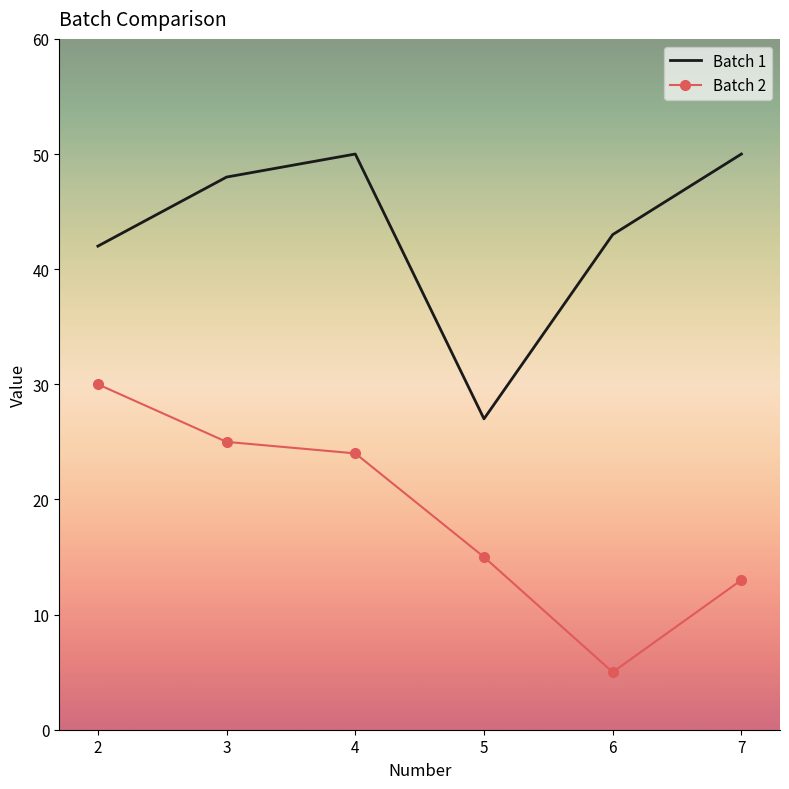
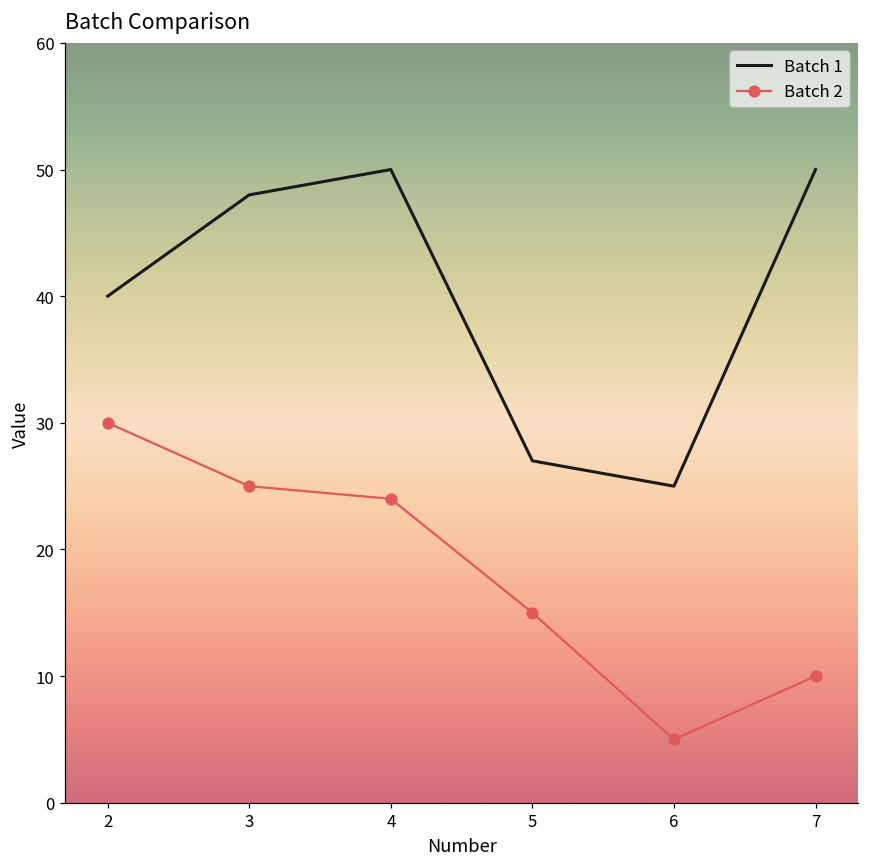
Batch 1, 2: 42 -> 40
Batch 1, 6: 43 -> 25
Batch 2, 7: 13 -> 10
